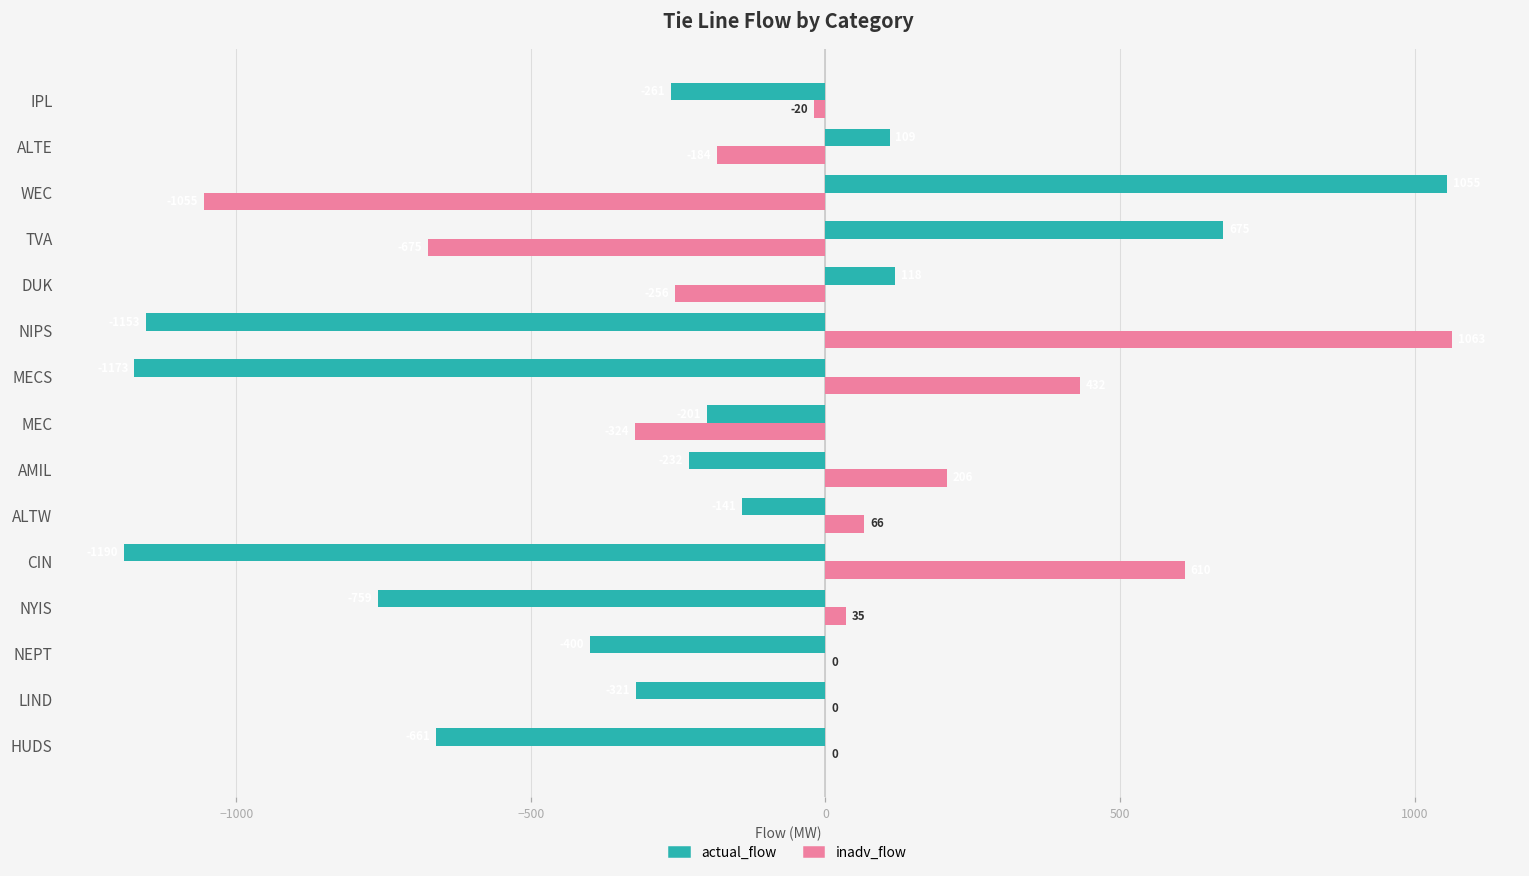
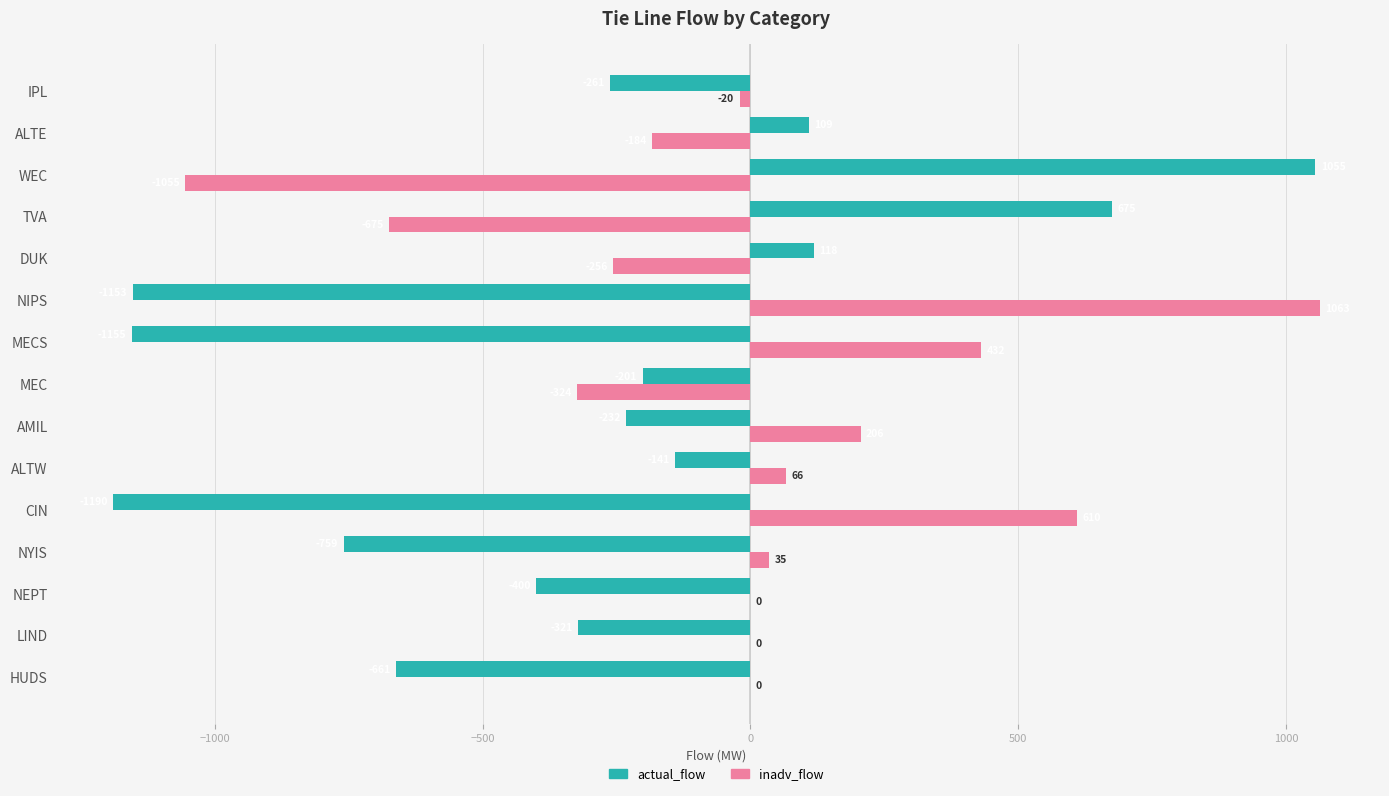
actual_flow, MECS: -1170 -> -1160
